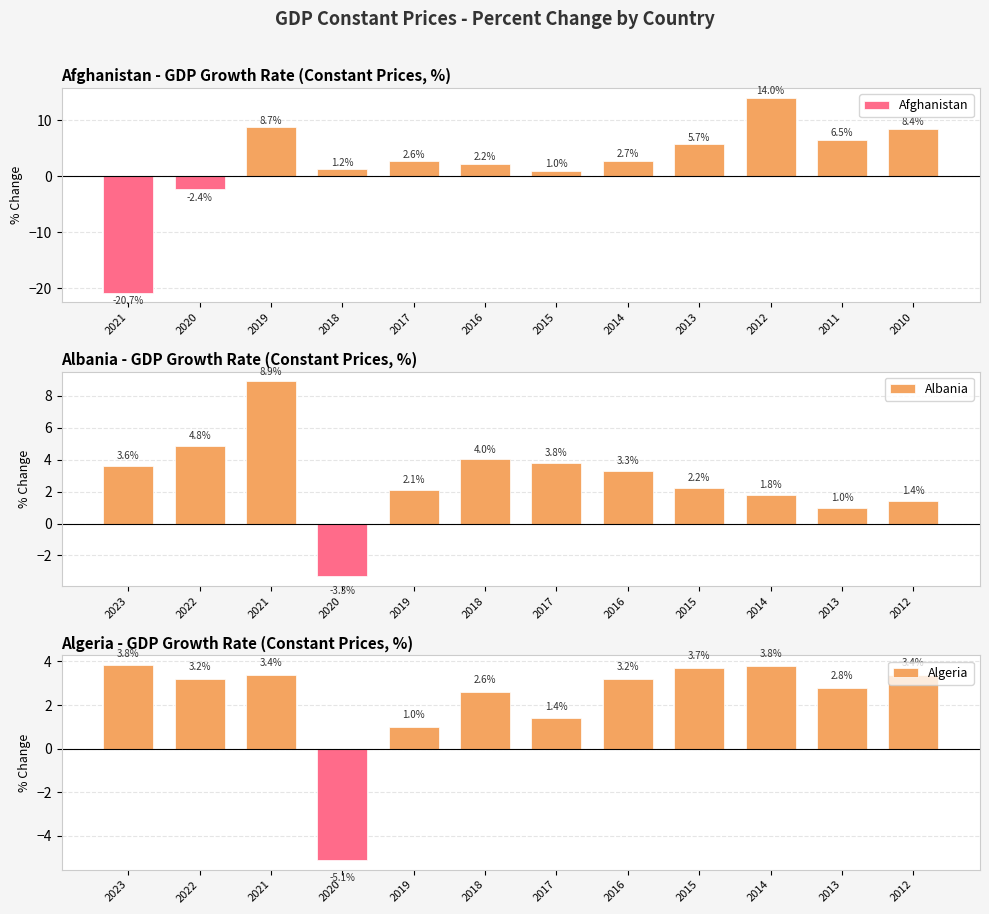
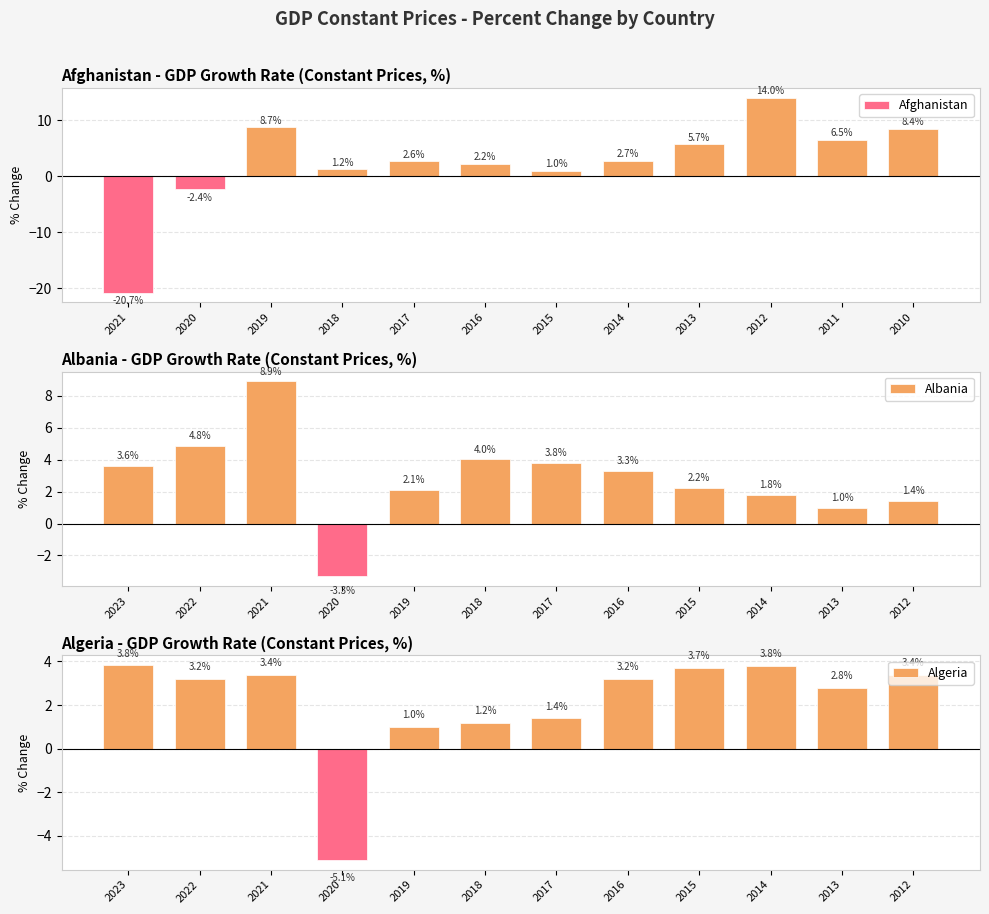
Algeria - GDP Growth Rate (Constant Prices, %), Algeria, 2018: 2.6% -> 1.2%
